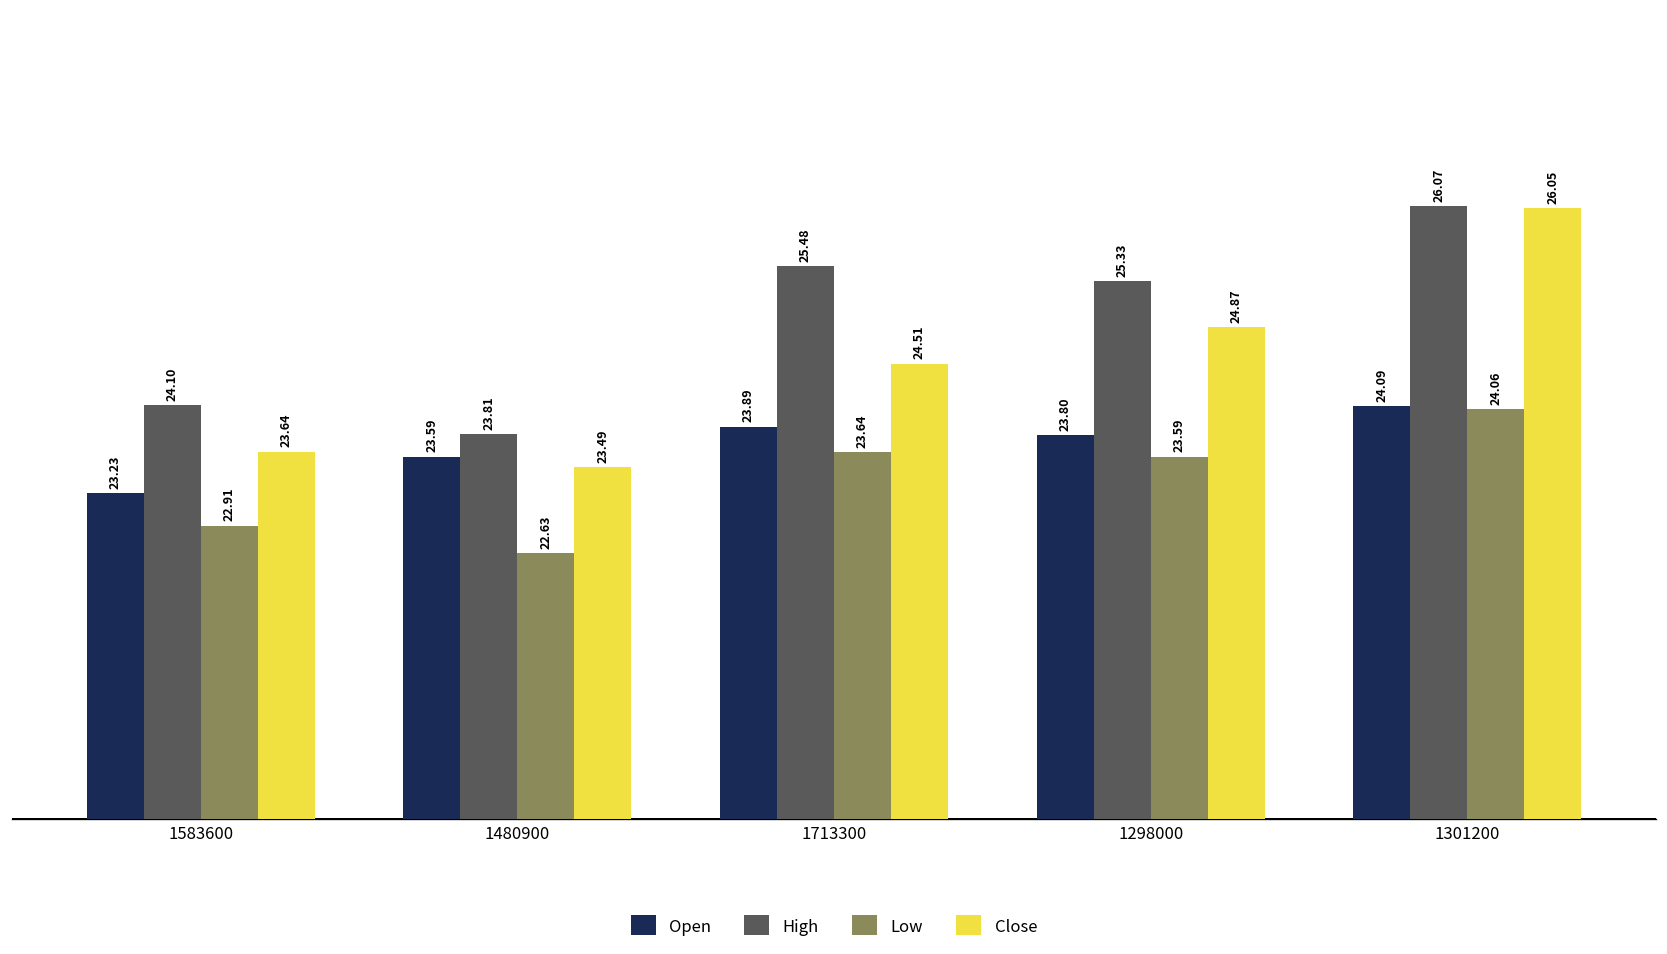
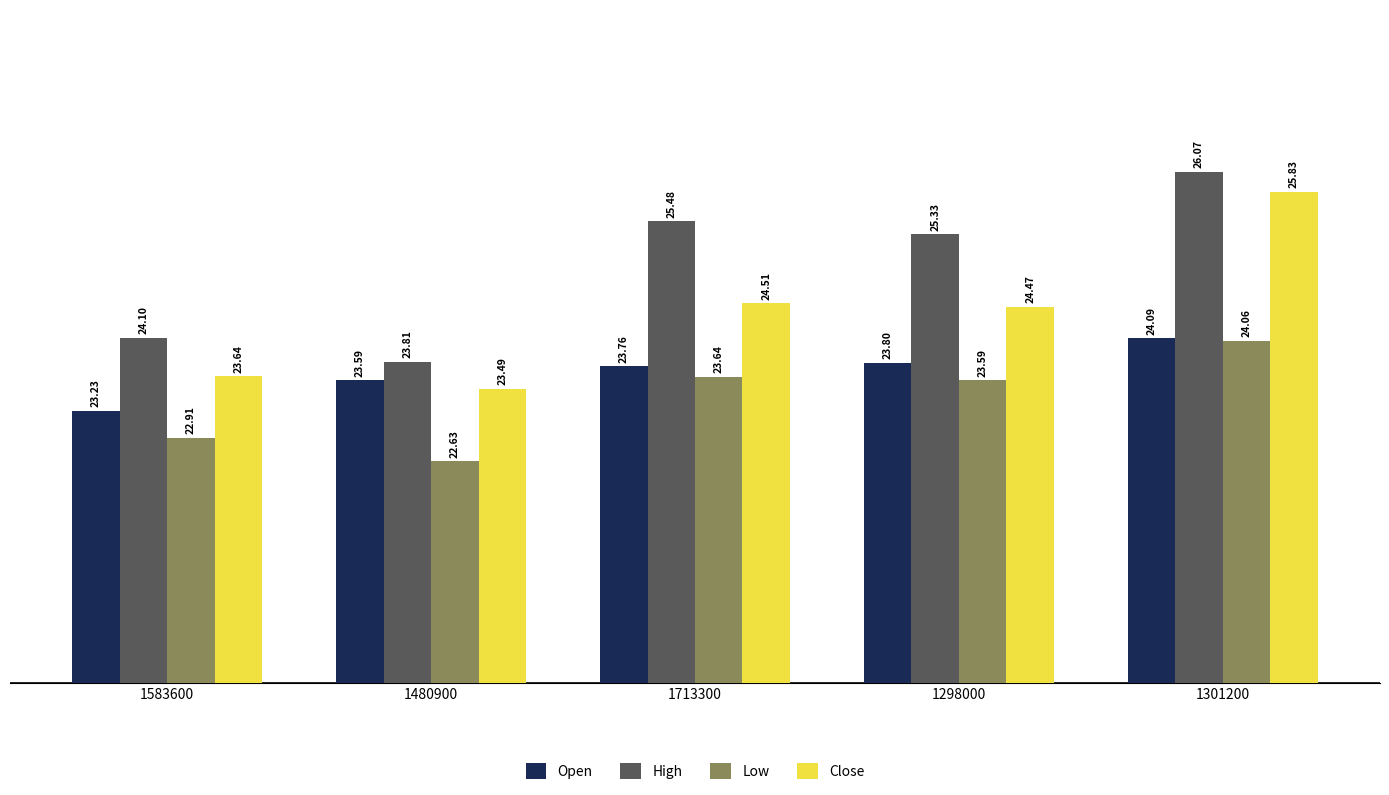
Open, 1713300: 23.89 -> 23.76
Close, 1298000: 24.87 -> 24.47
Close, 1301200: 26.05 -> 25.83
